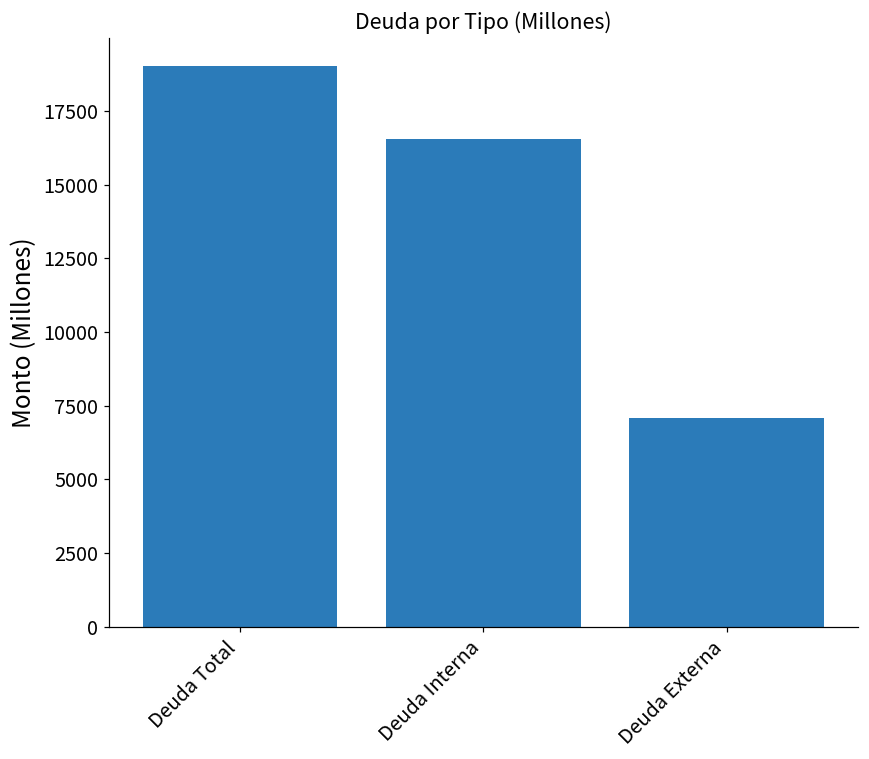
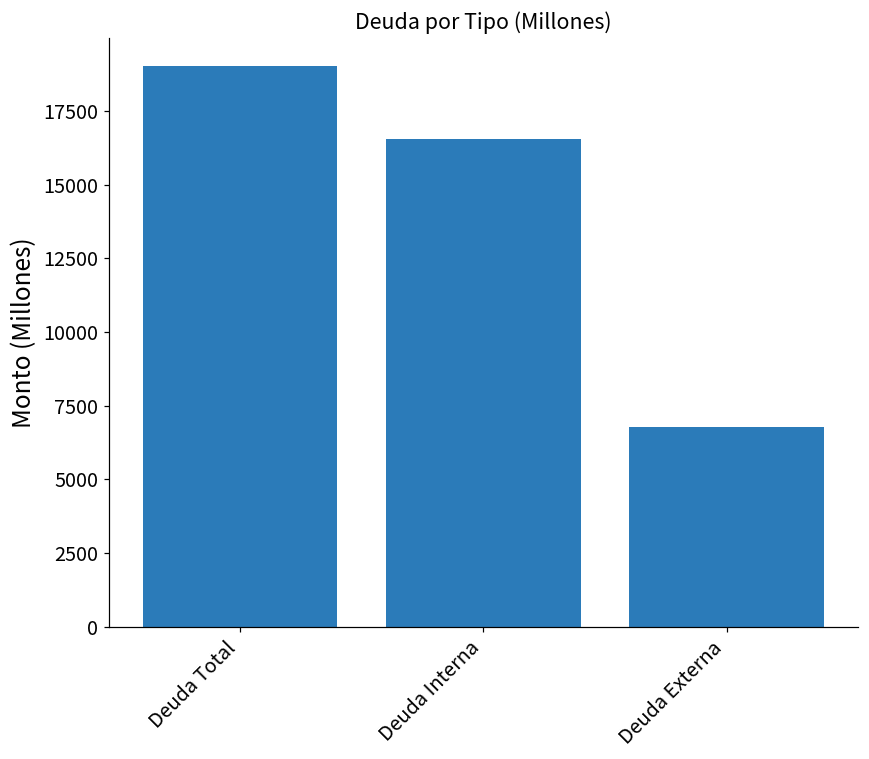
Deuda Externa: 7100 -> 6800
